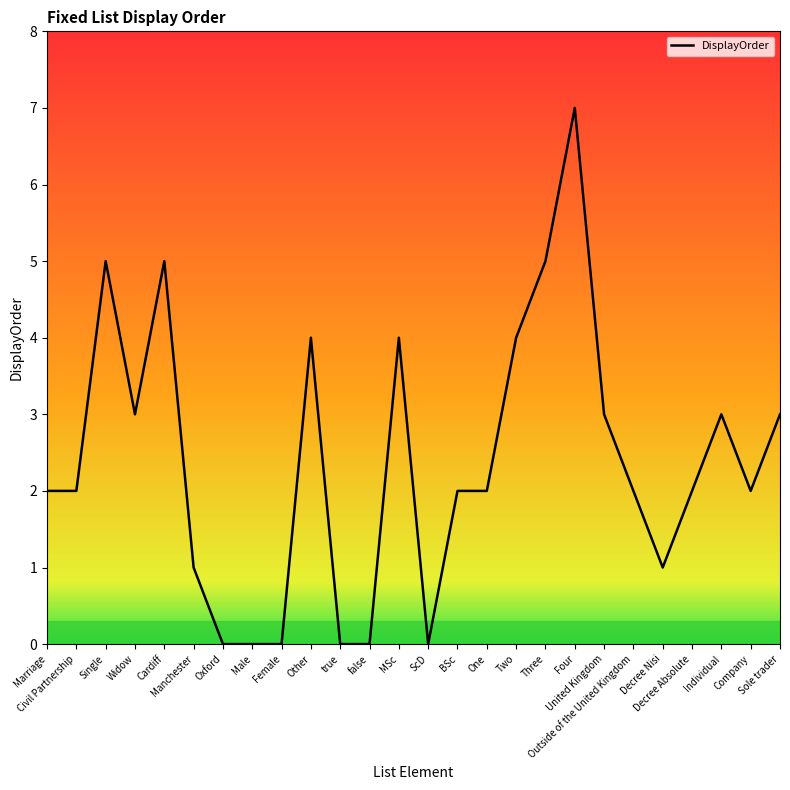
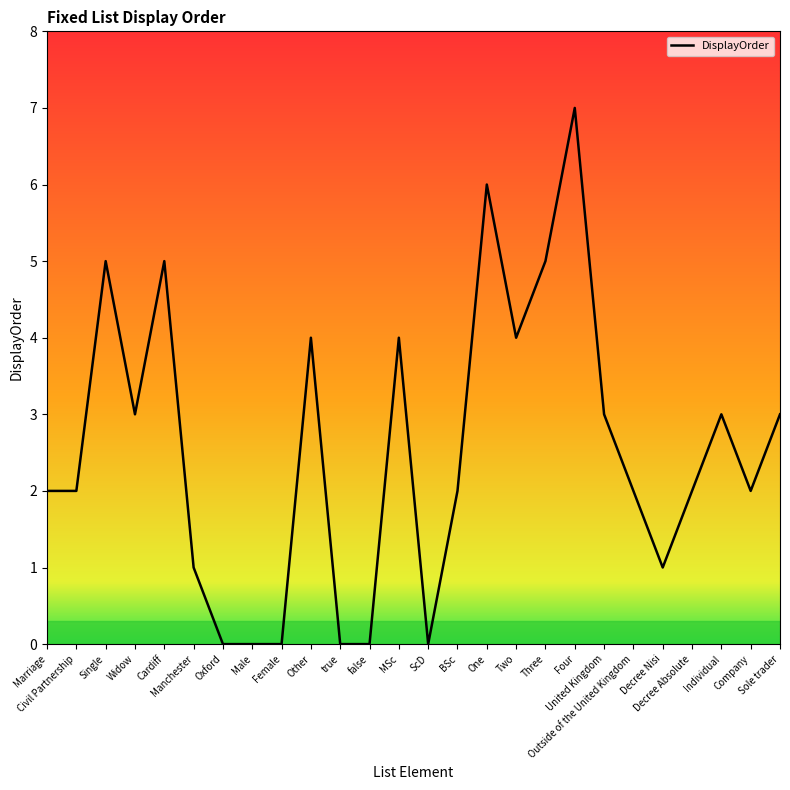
One: 2 -> 6
